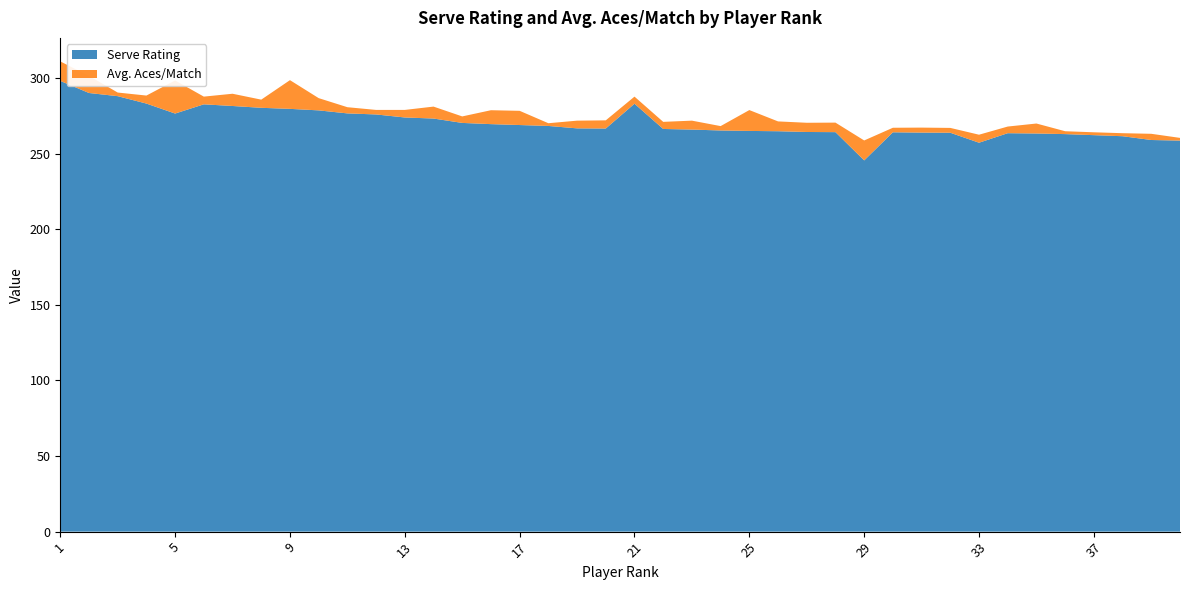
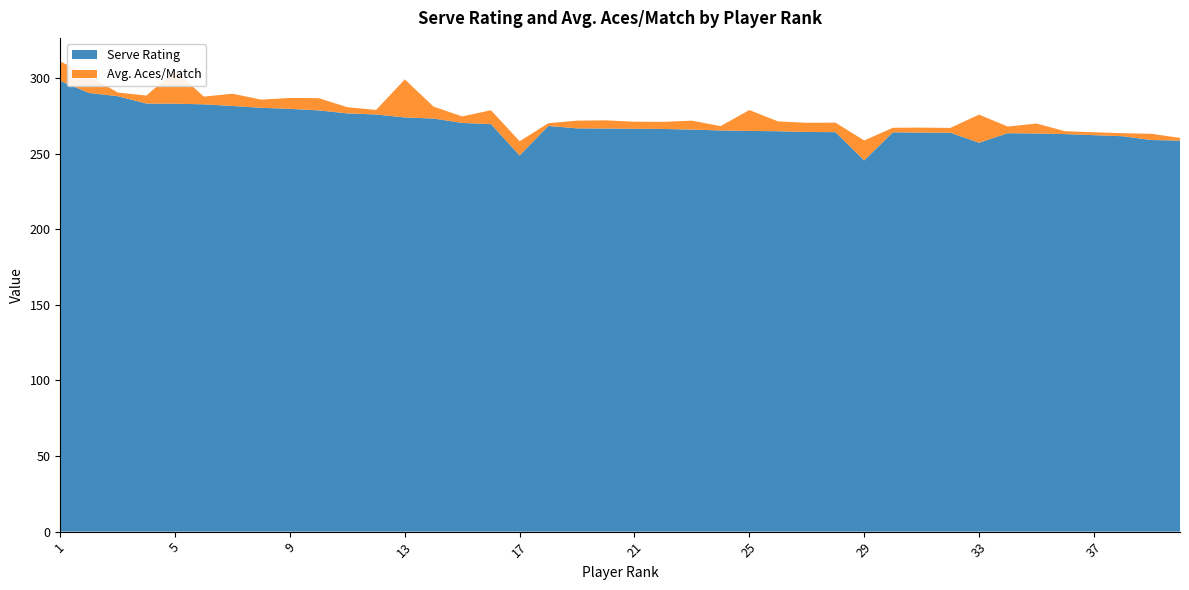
Serve Rating, 5: 277 -> 283
Avg. Aces/Match, 9: 19 -> 7
Avg. Aces/Match, 13: 5 -> 25
Serve Rating, 17: 269 -> 249
Serve Rating, 21: 283 -> 267
Avg. Aces/Match, 33: 5 -> 19
